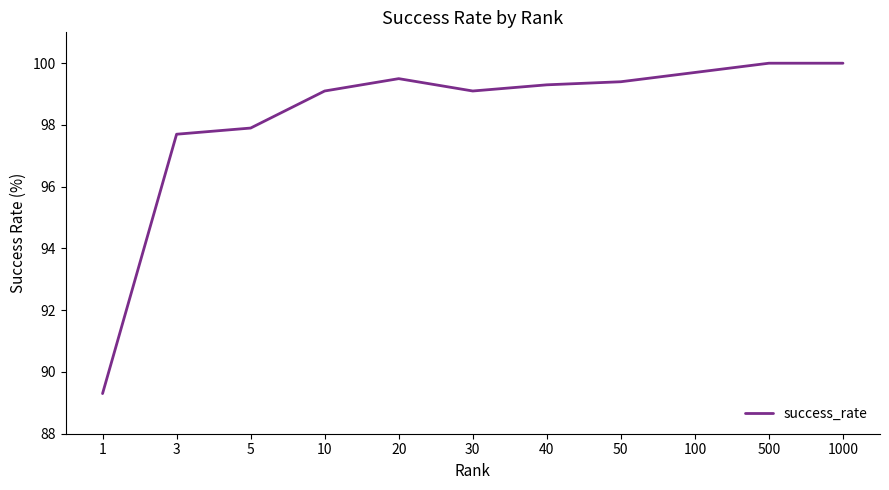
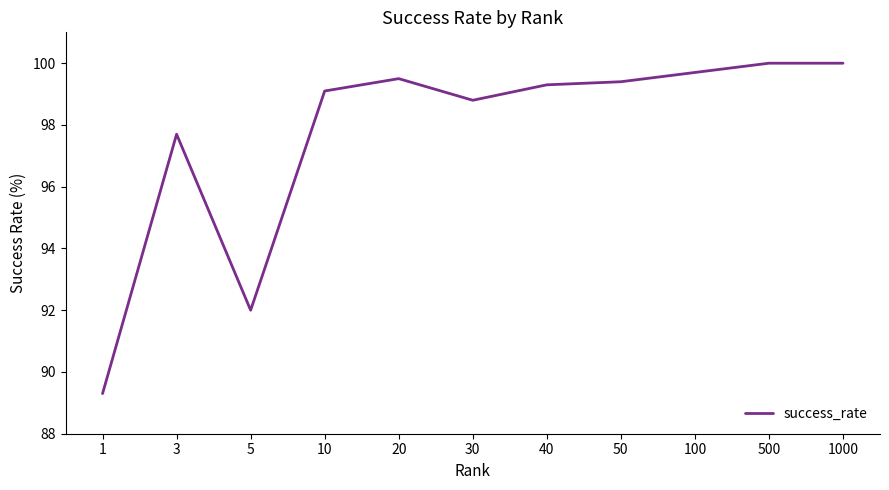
5: 97.9 -> 92.0
30: 99.1 -> 98.8
